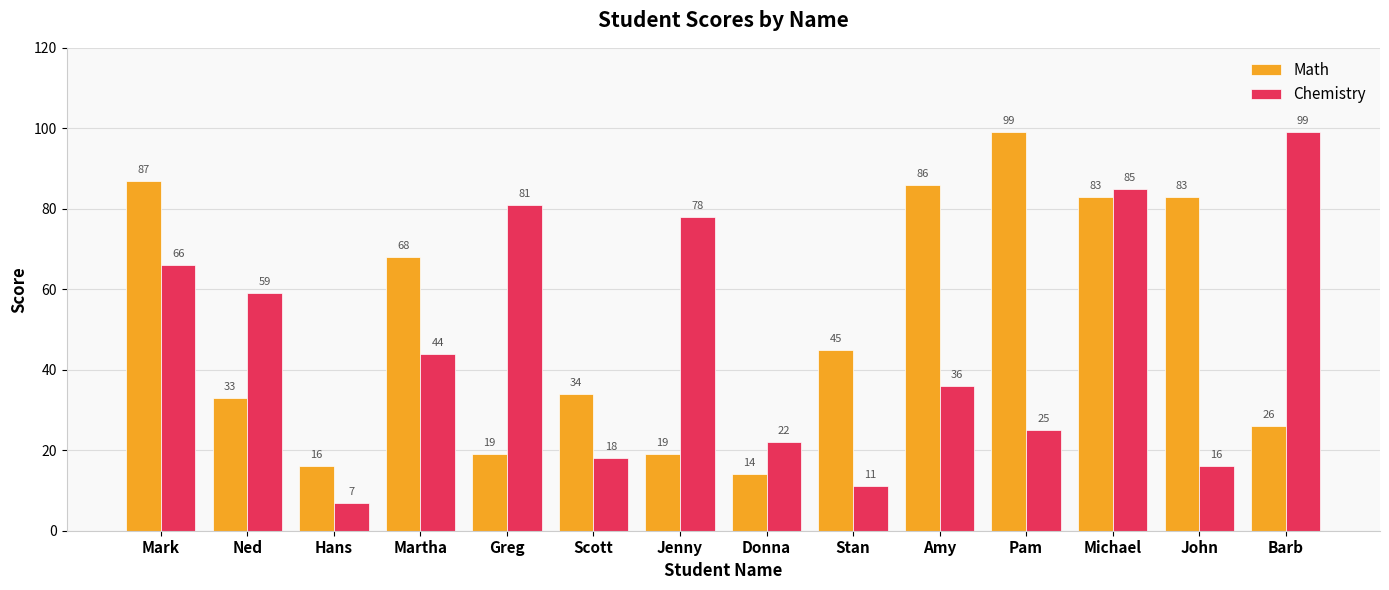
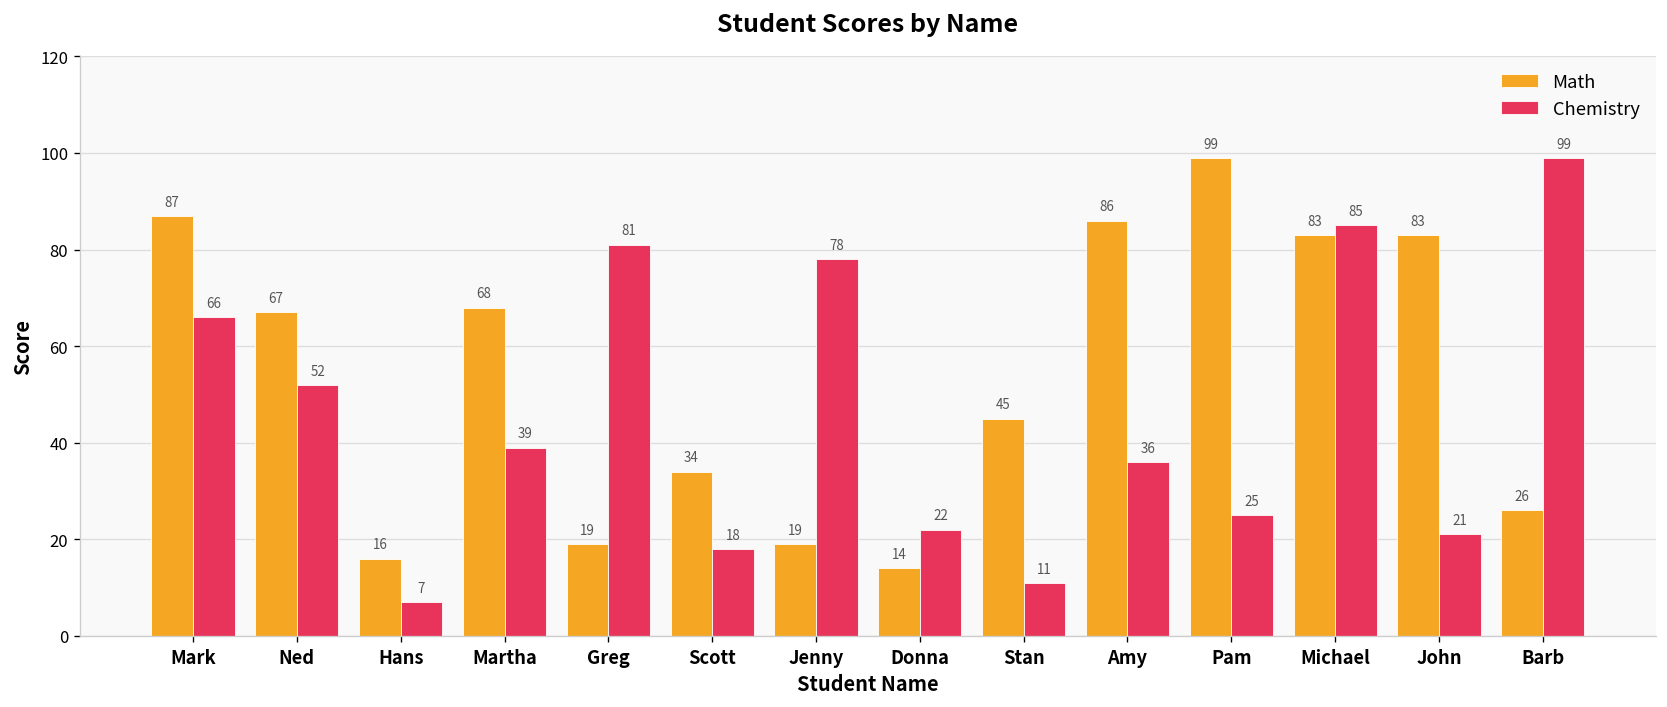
Math, Ned: 33 -> 67
Chemistry, Ned: 59 -> 52
Chemistry, Martha: 44 -> 39
Chemistry, John: 16 -> 21
